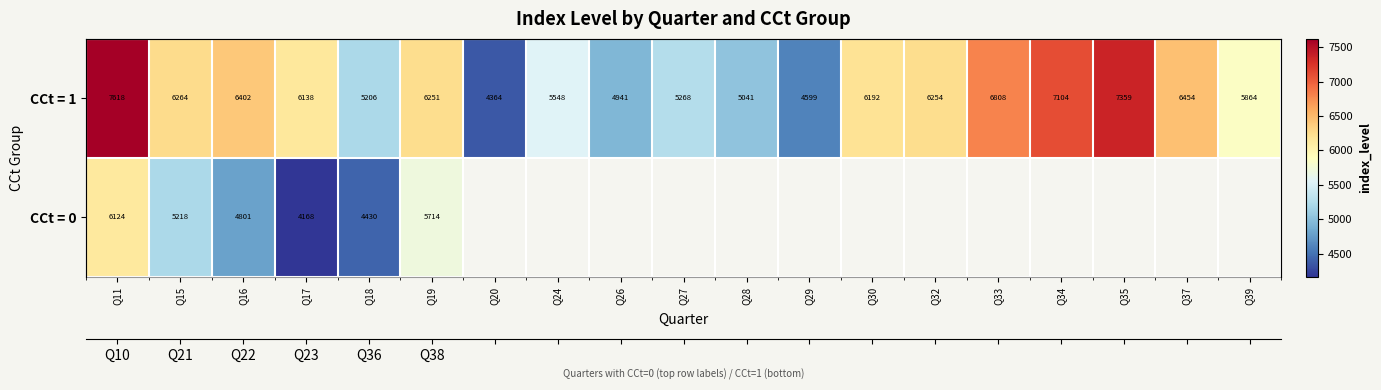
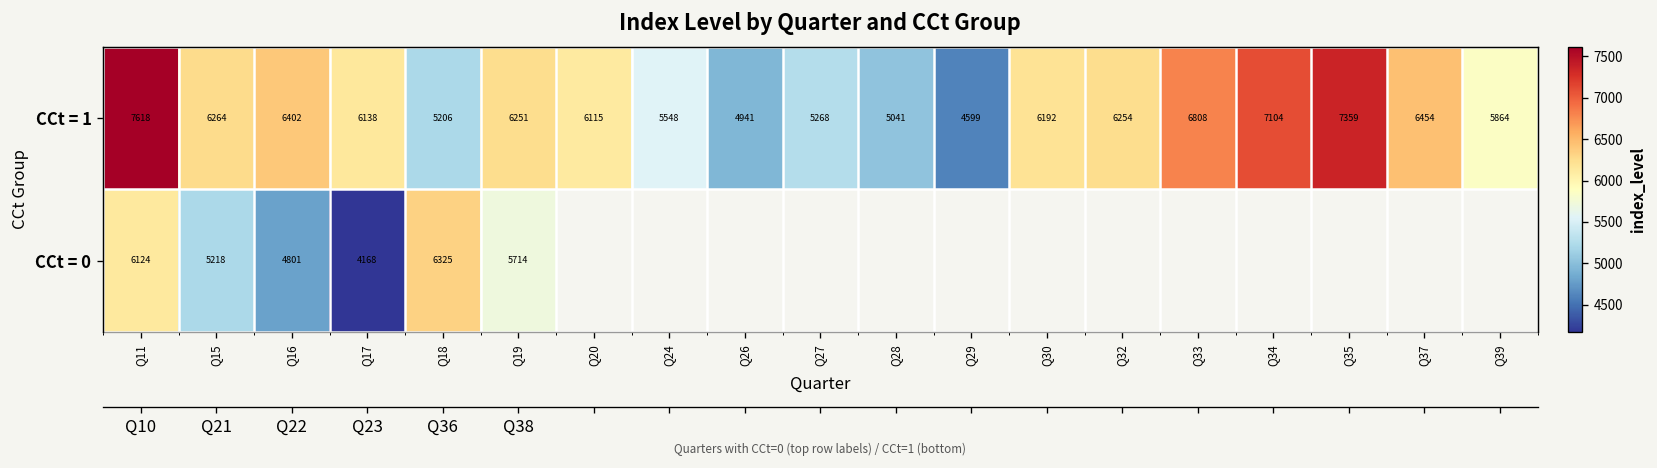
CCt = 1, Q20: 4364 -> 6115
CCt = 0, Q18: 4430 -> 6325
